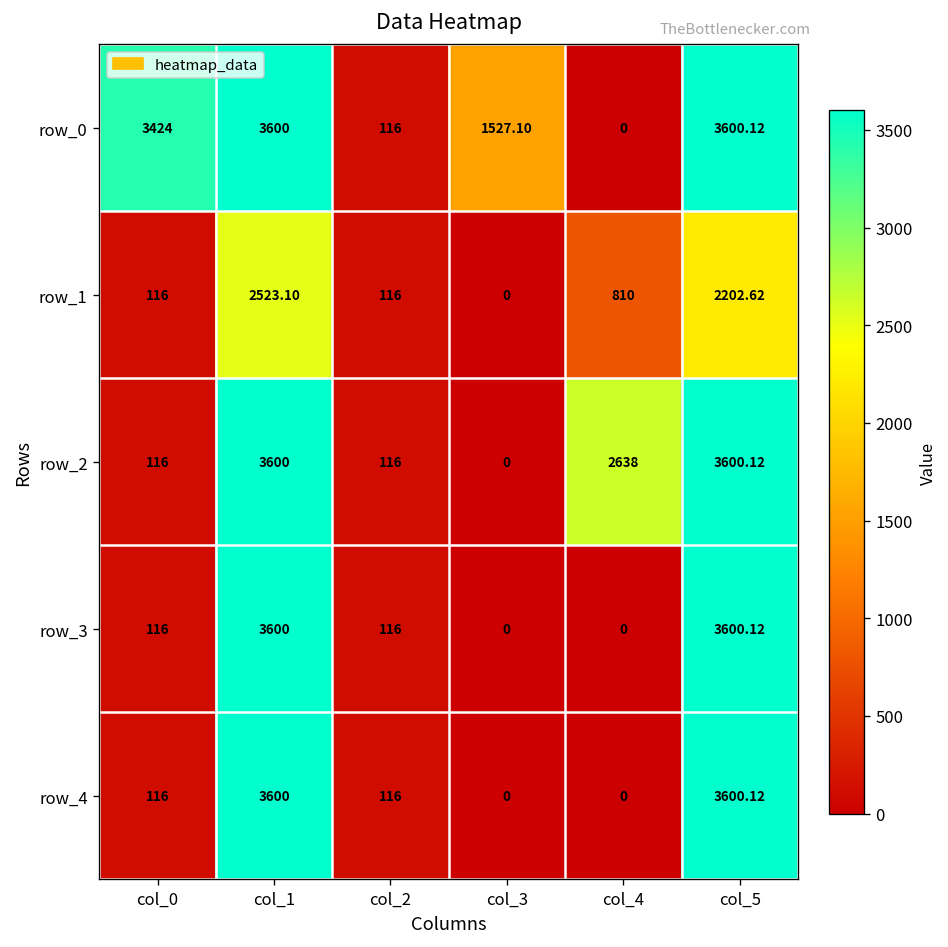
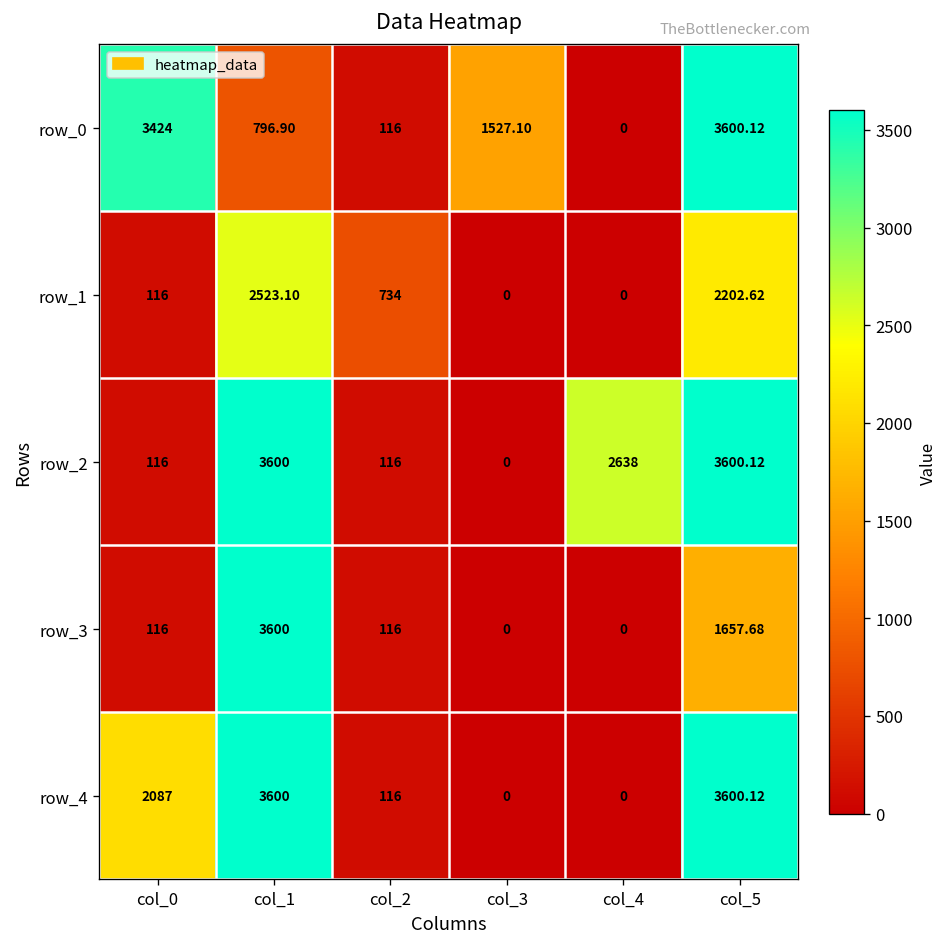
row_0, col_1: 3600 -> 796.90
row_1, col_2: 116 -> 734
row_1, col_4: 810 -> 0
row_3, col_5: 3600.12 -> 1657.68
row_4, col_0: 116 -> 2087
